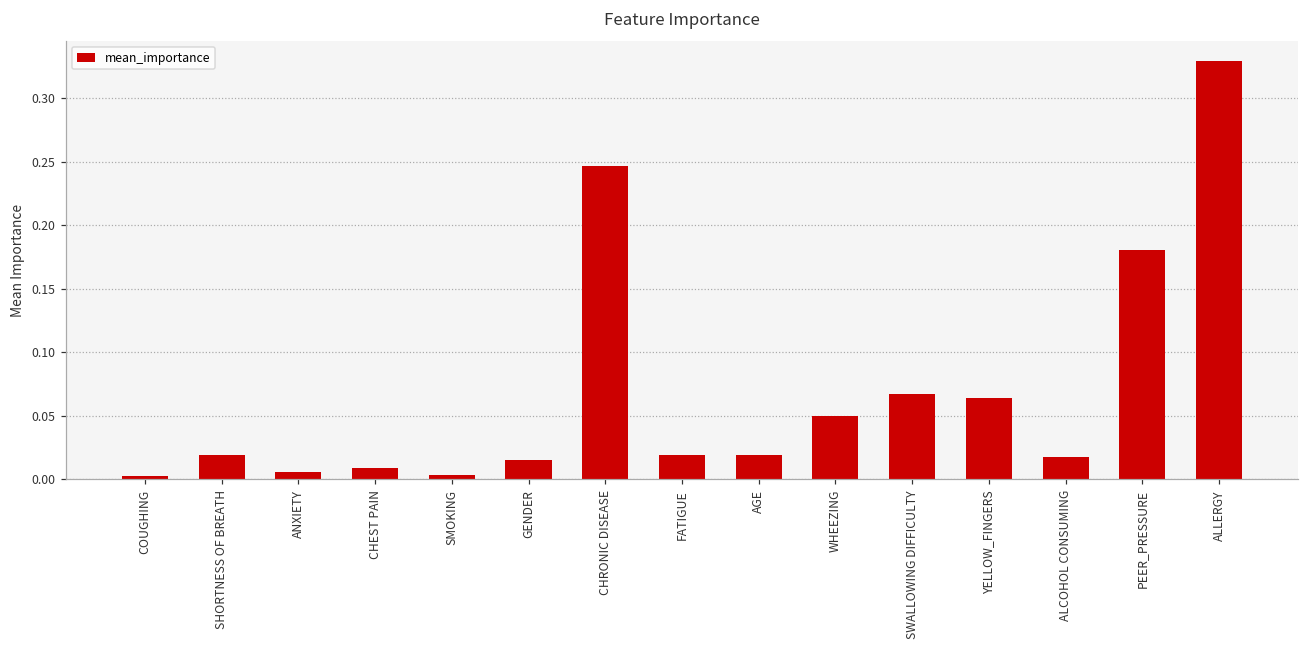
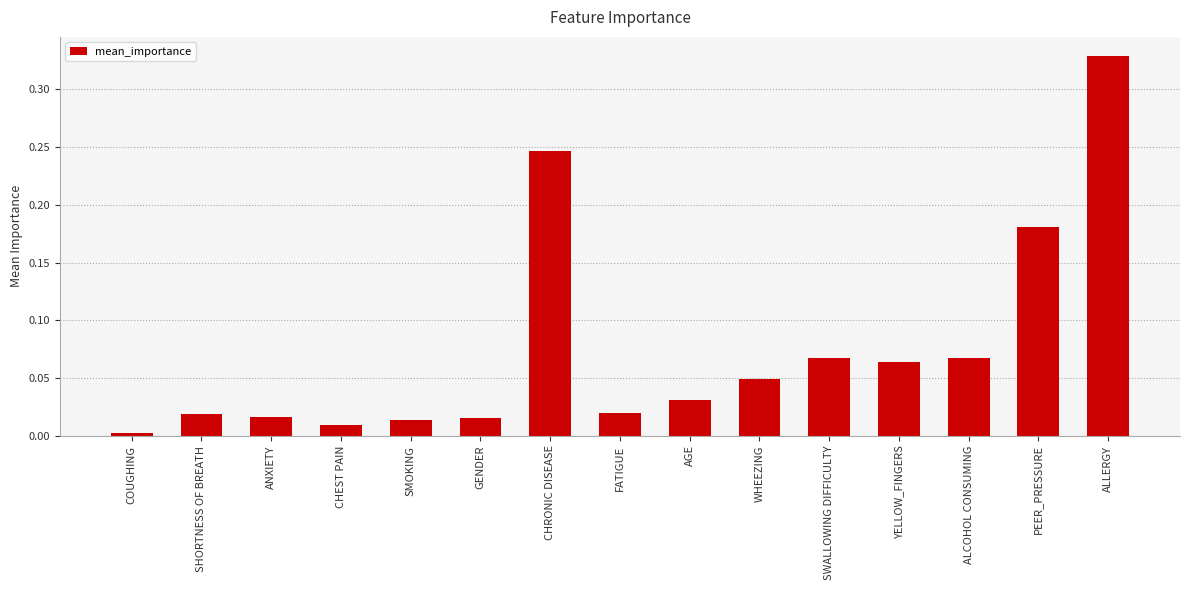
ANXIETY: 0.005 -> 0.016
SMOKING: 0.004 -> 0.014
AGE: 0.019 -> 0.031
ALCOHOL CONSUMING: 0.018 -> 0.067
